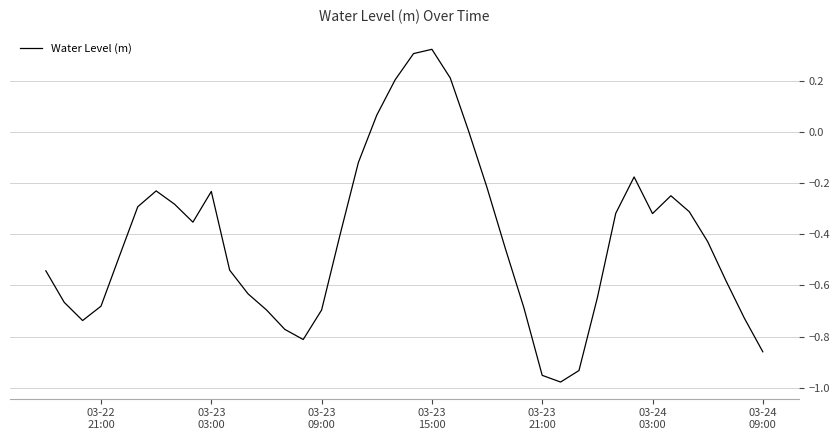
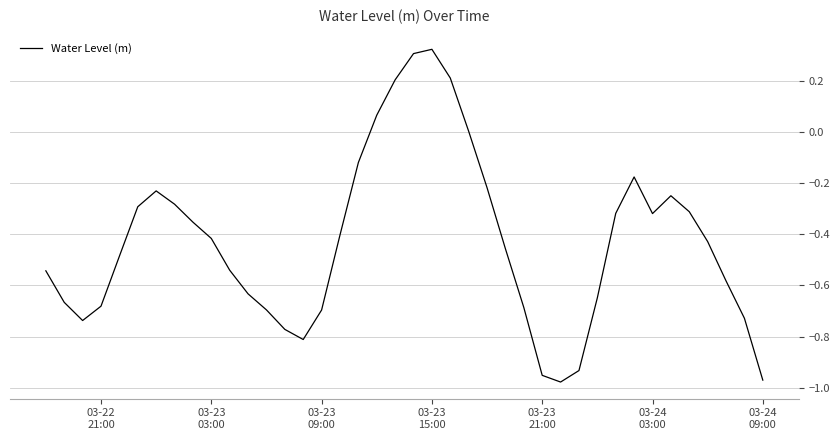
03-23 03:00: -0.23 -> -0.42
03-24 09:00: -0.86 -> -0.97
